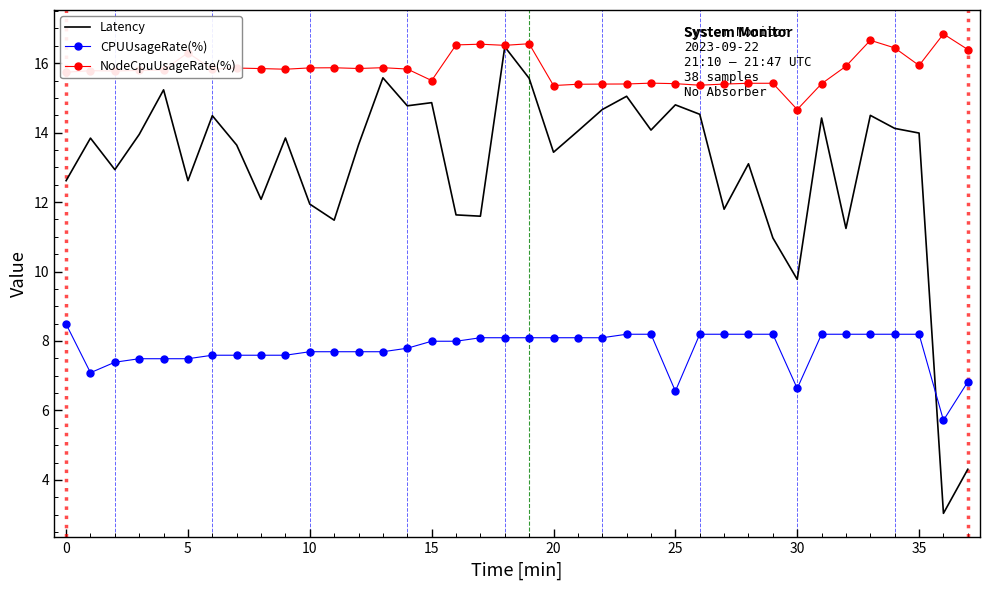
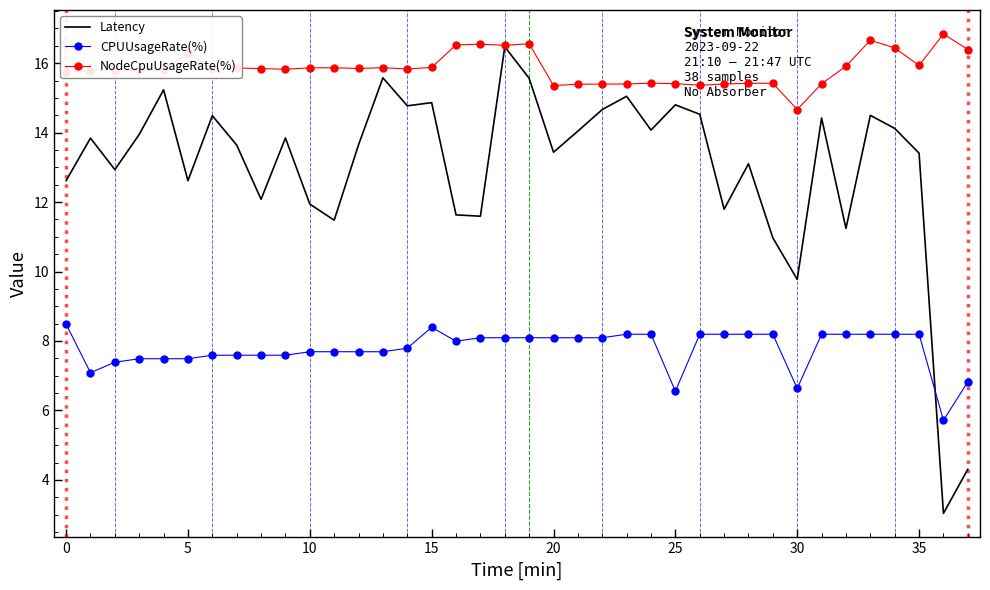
CPUUsageRate(%), 15: 8.0 -> 8.4
NodeCpuUsageRate(%), 15: 15.5 -> 15.9
Latency, 35: 14.0 -> 13.4
